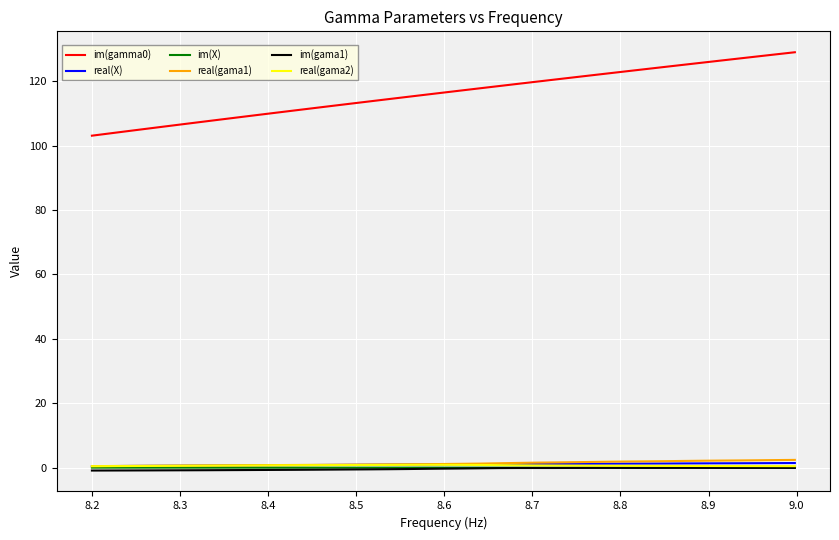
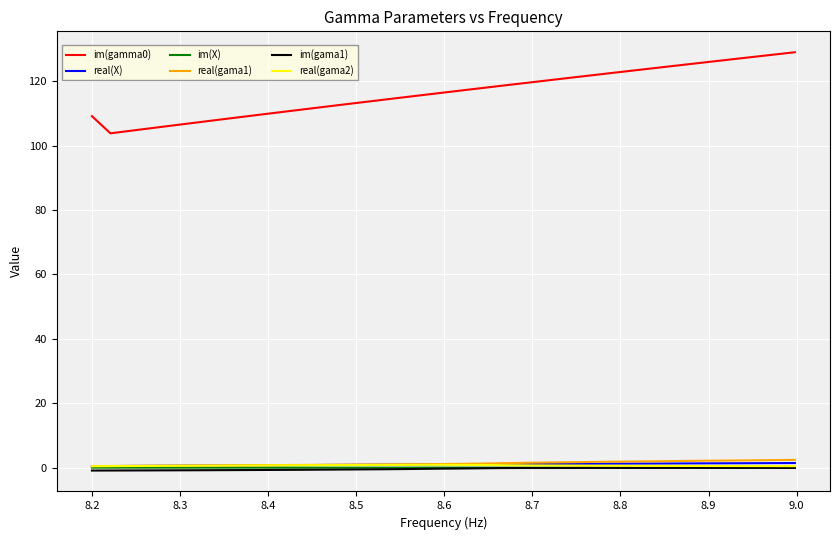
im(gamma0), 8.2: 103 -> 109
